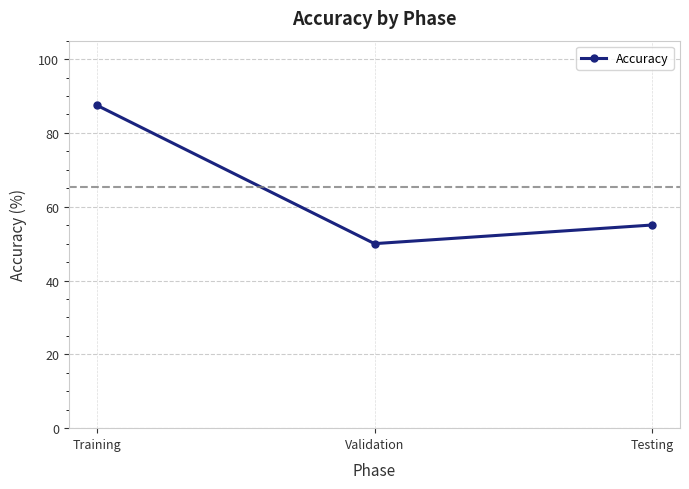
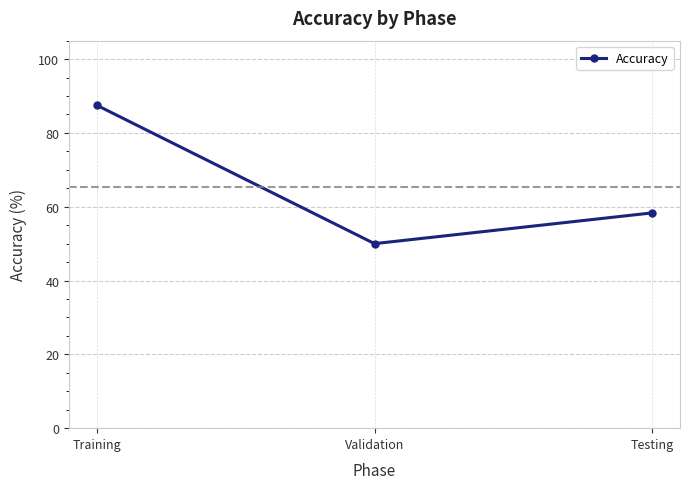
Testing: 55 -> 58
